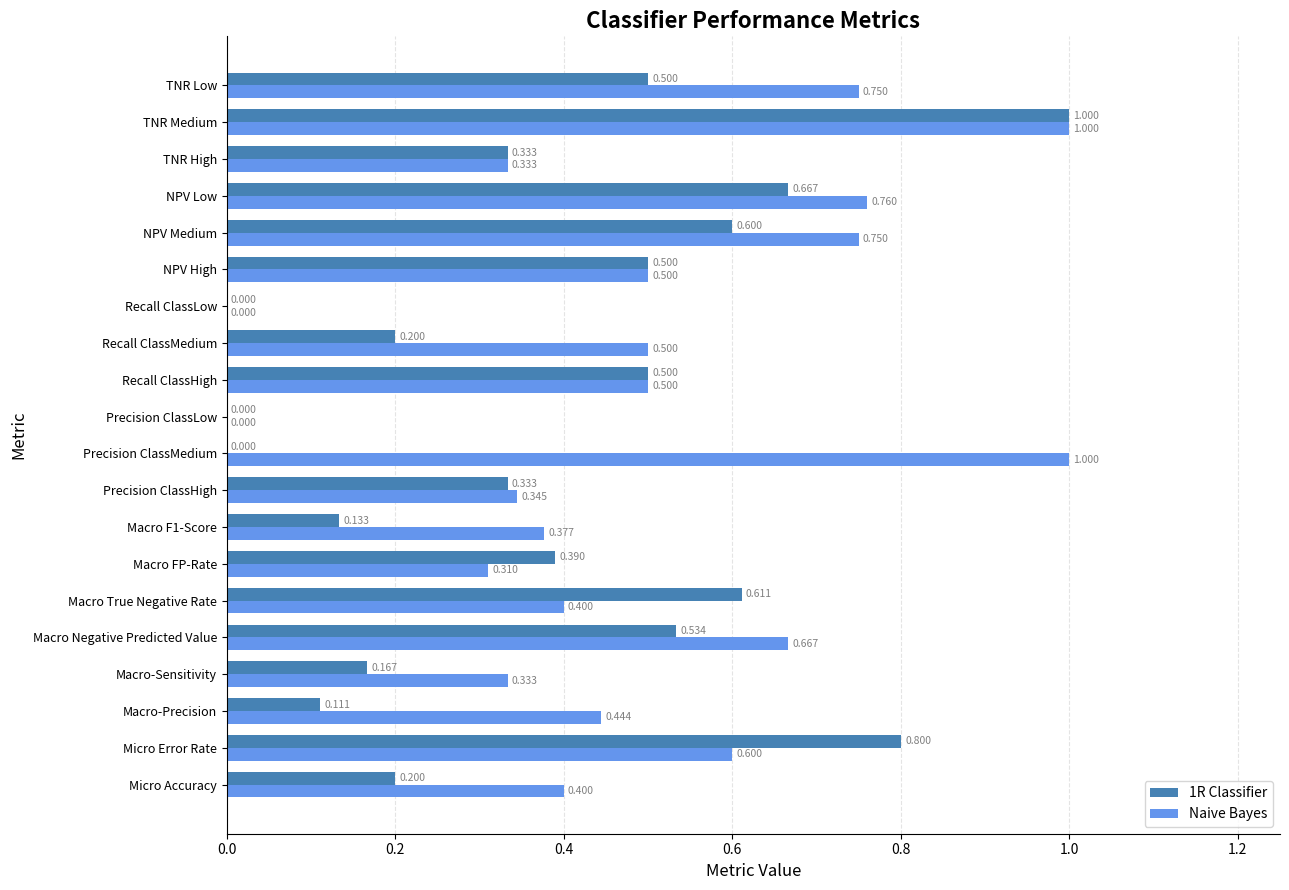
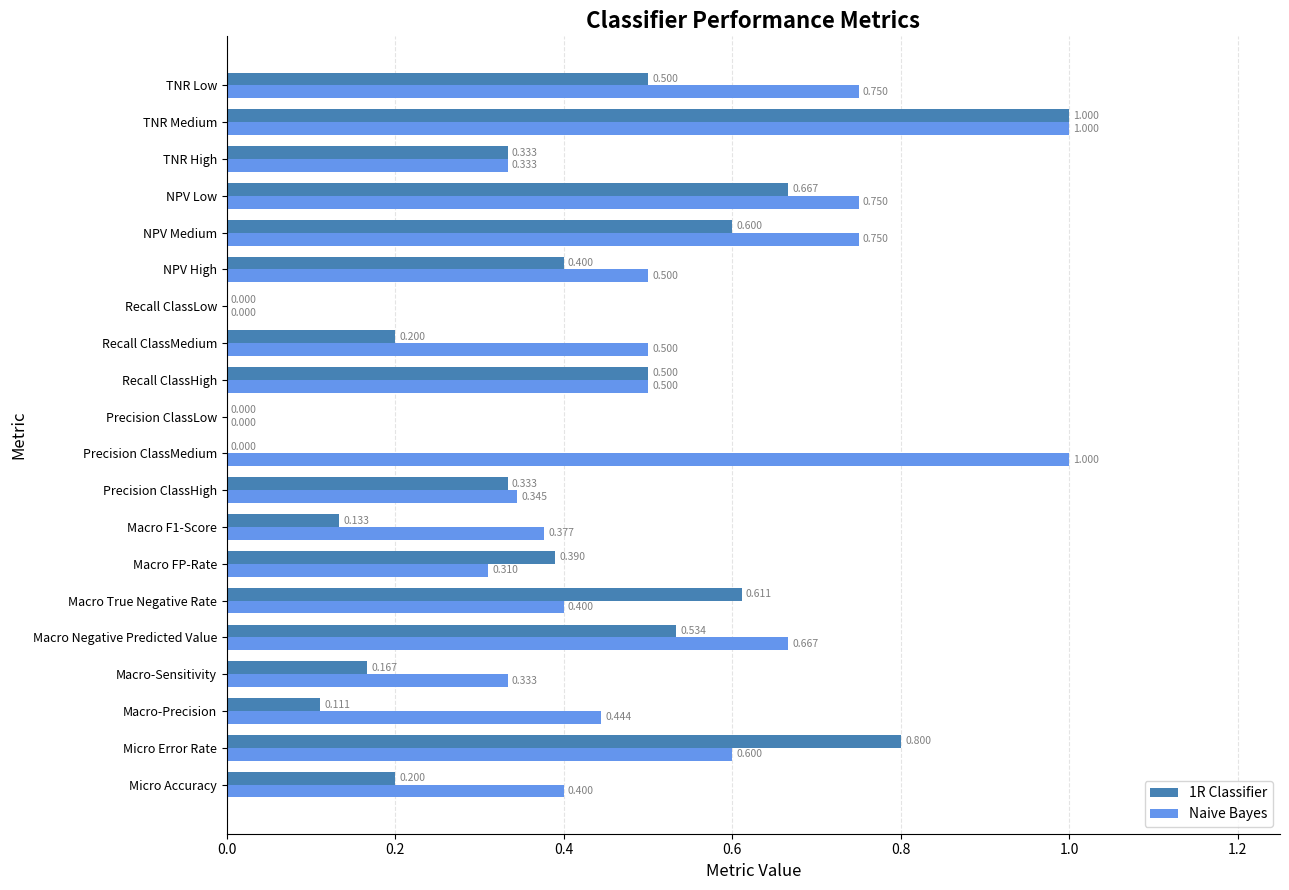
Naive Bayes, NPV Low: 0.760 -> 0.750
1R Classifier, NPV High: 0.500 -> 0.400
